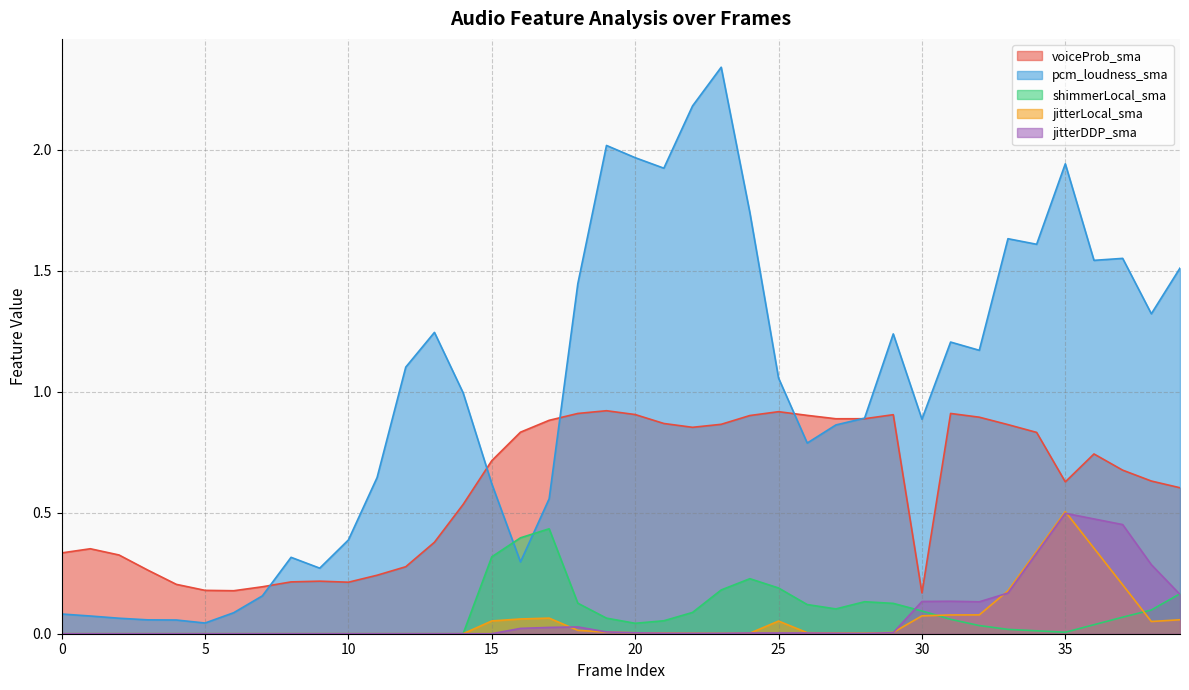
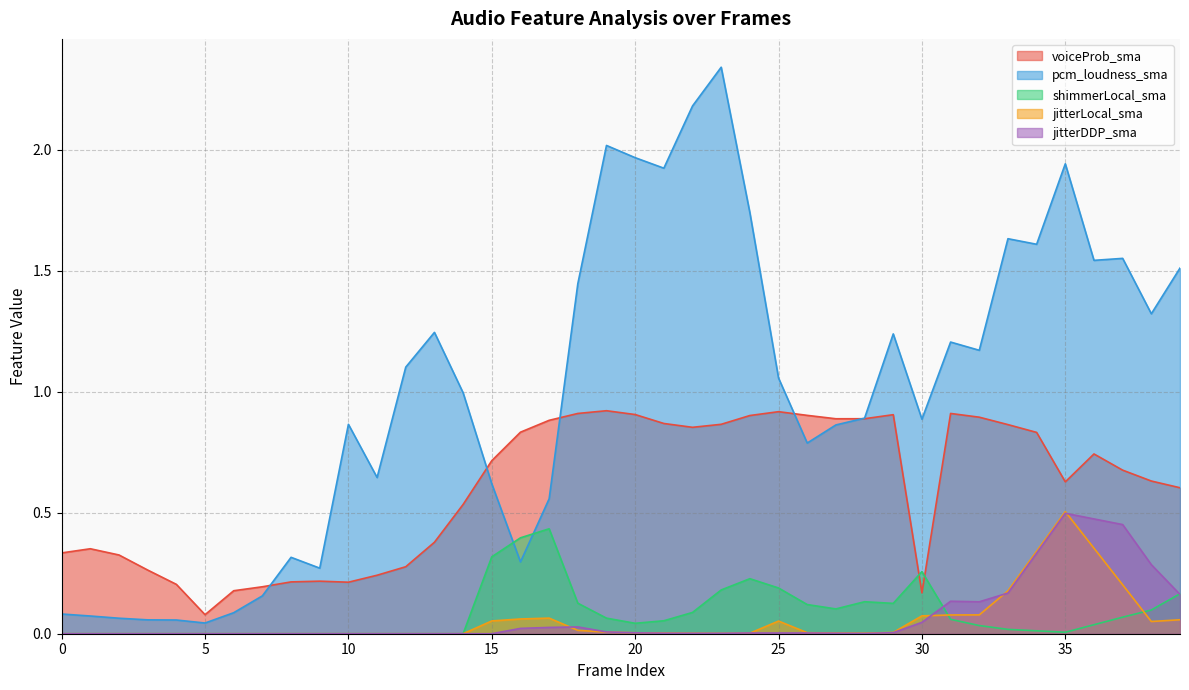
voiceProb_sma, 5: 0.18 -> 0.08
pcm_loudness_sma, 10: 0.39 -> 0.87
shimmerLocal_sma, 30: 0.09 -> 0.26
jitterDDP_sma, 30: 0.13 -> 0.05
